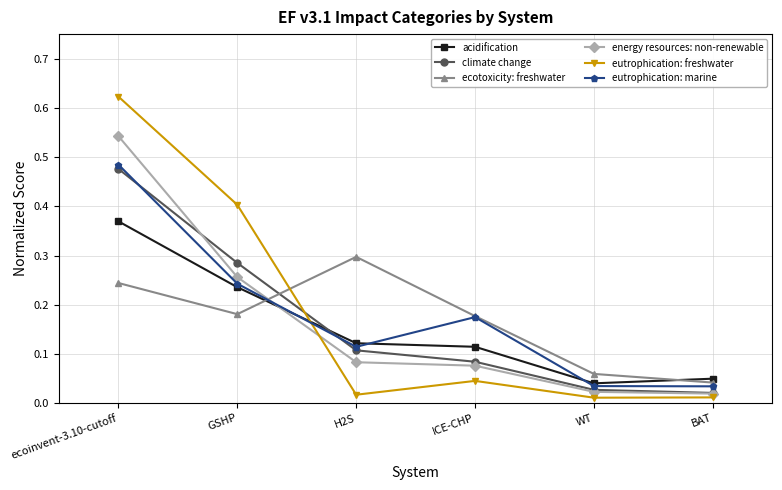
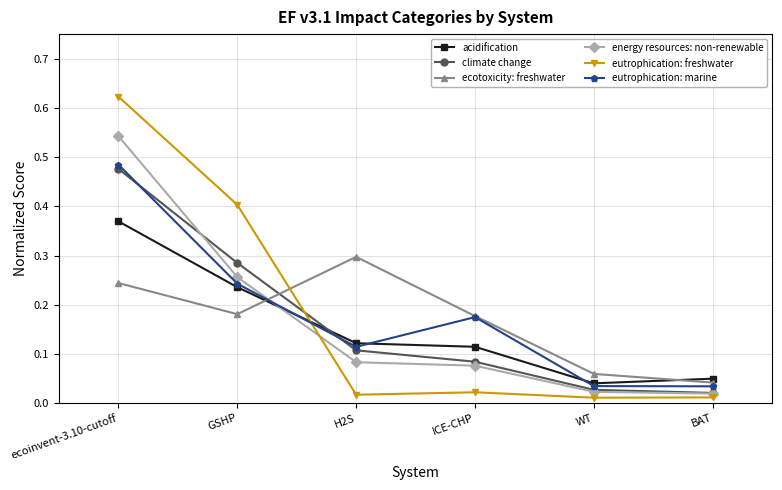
eutrophication: freshwater, ICE-CHP: 0.05 -> 0.02
